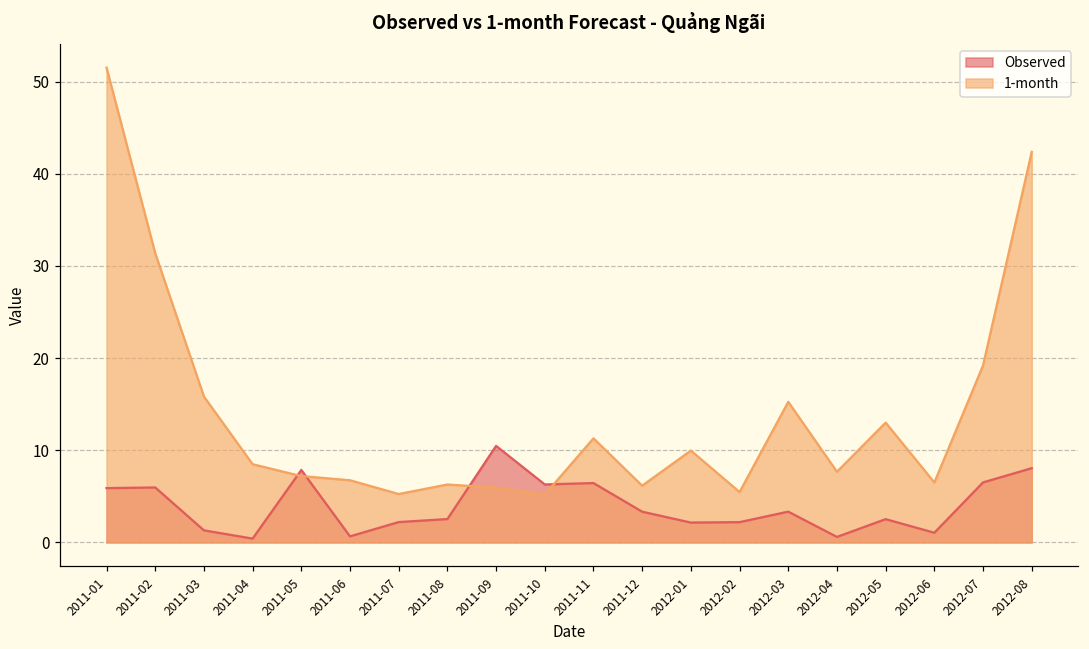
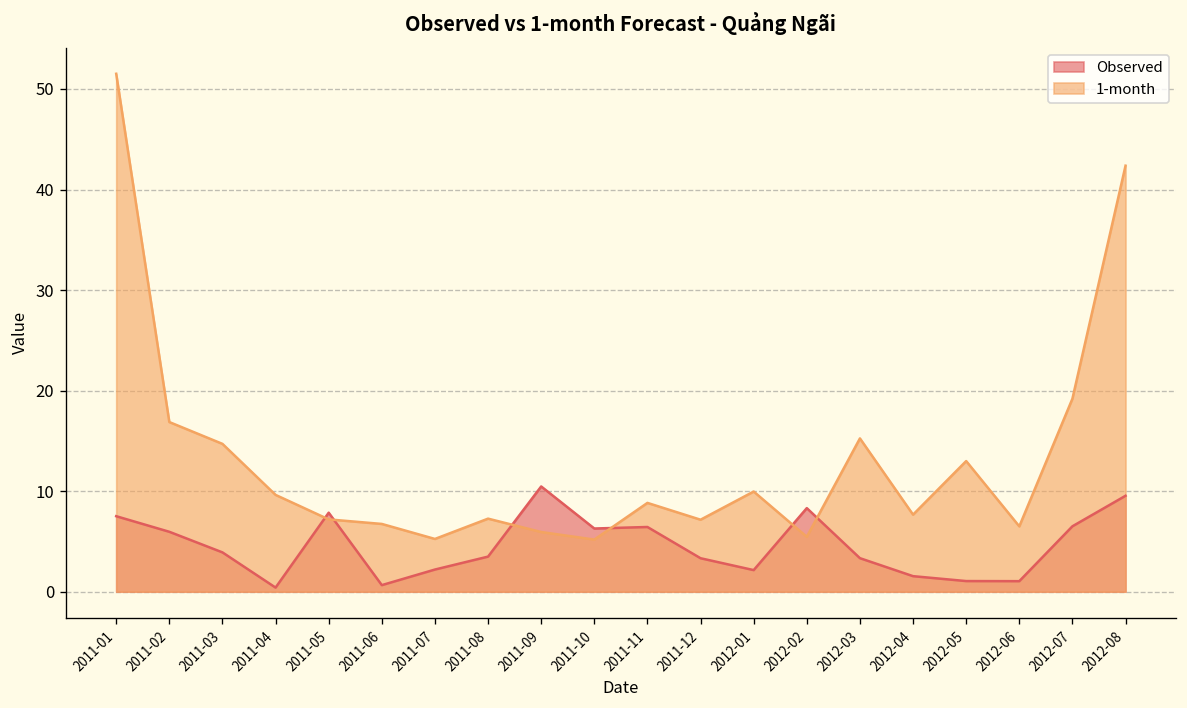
Observed, 2011-01: 6 -> 8
1-month, 2011-02: 31 -> 17
Observed, 2011-03: 1 -> 4
1-month, 2011-03: 16 -> 15
1-month, 2011-04: 8 -> 10
Observed, 2011-08: 2.5 -> 3.5
1-month, 2011-08: 6 -> 7
1-month, 2011-11: 11 -> 9
1-month, 2011-12: 6 -> 7
Observed, 2012-02: 2 -> 8
Observed, 2012-04: 1 -> 2
Observed, 2012-05: 3 -> 1
Observed, 2012-08: 8 -> 10
